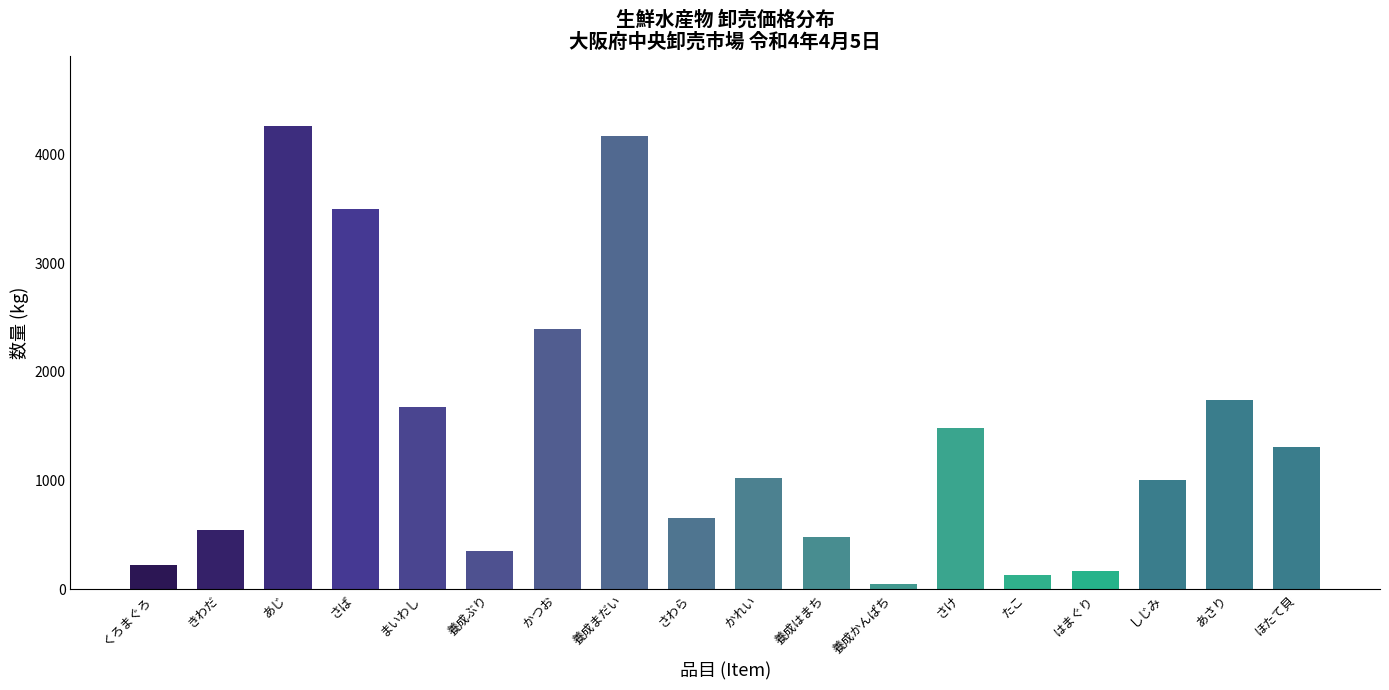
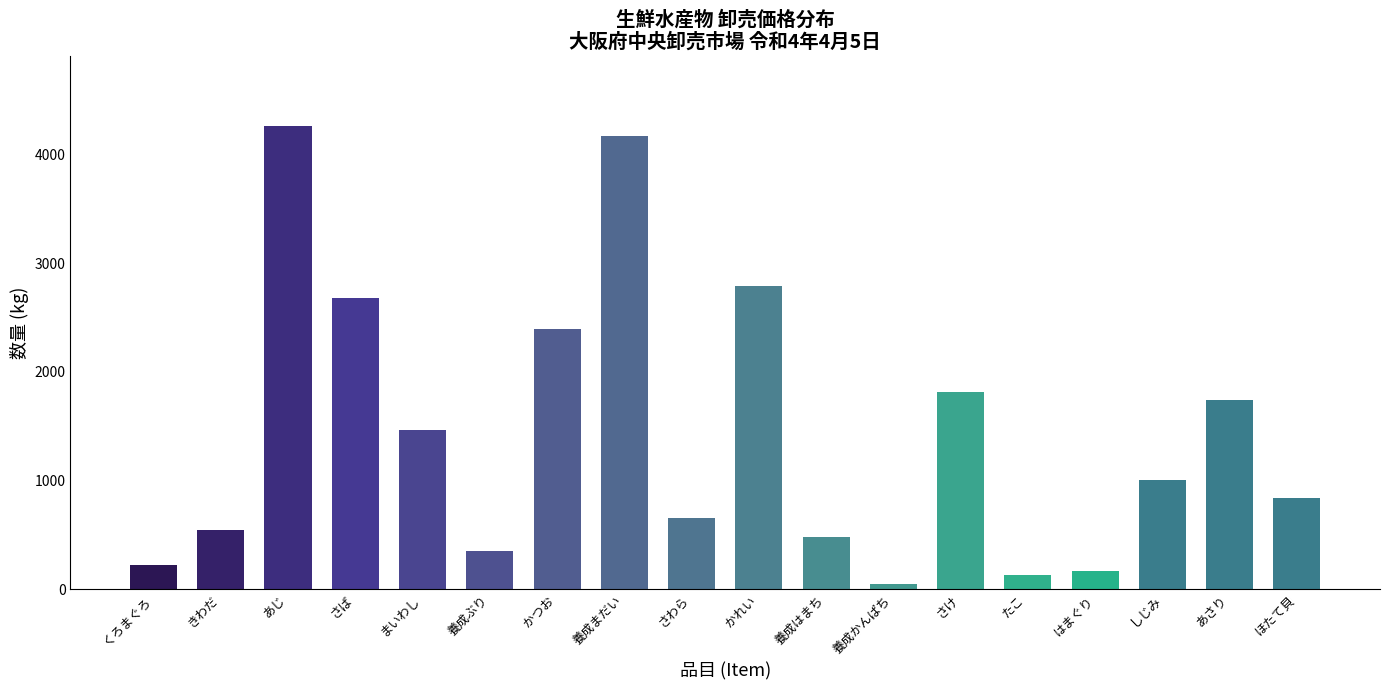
さば: 3500 -> 2680
まいわし: 1680 -> 1470
かれい: 1030 -> 2790
さけ: 1480 -> 1820
ほたて貝: 1310 -> 840
